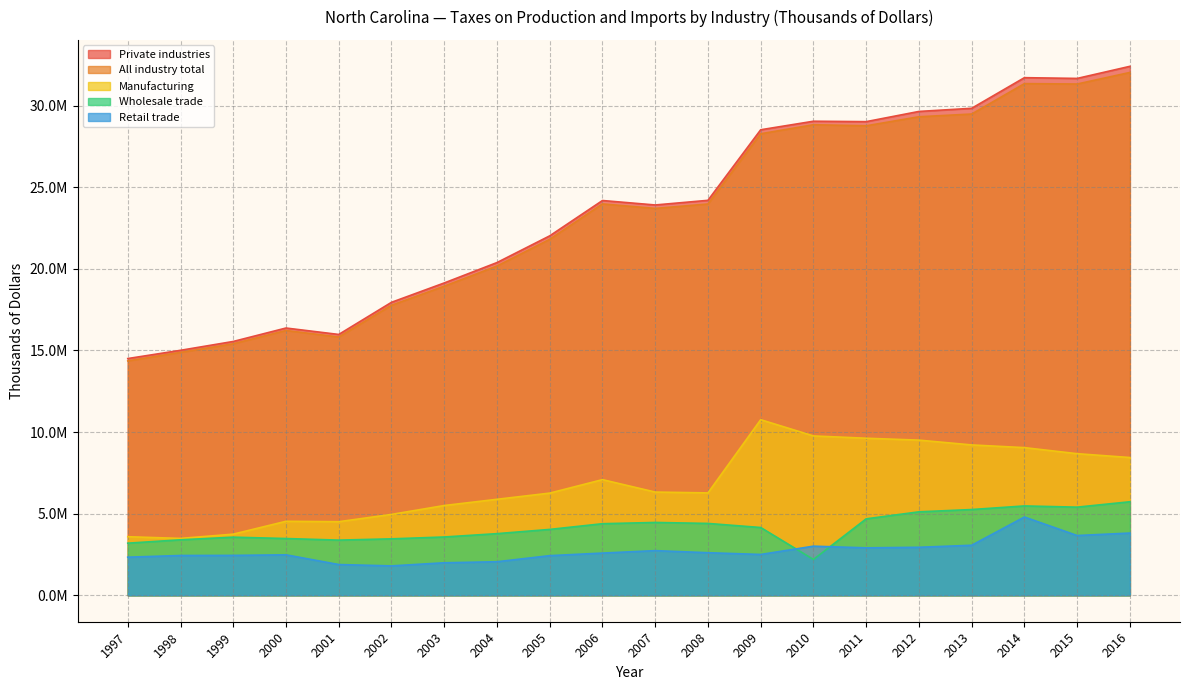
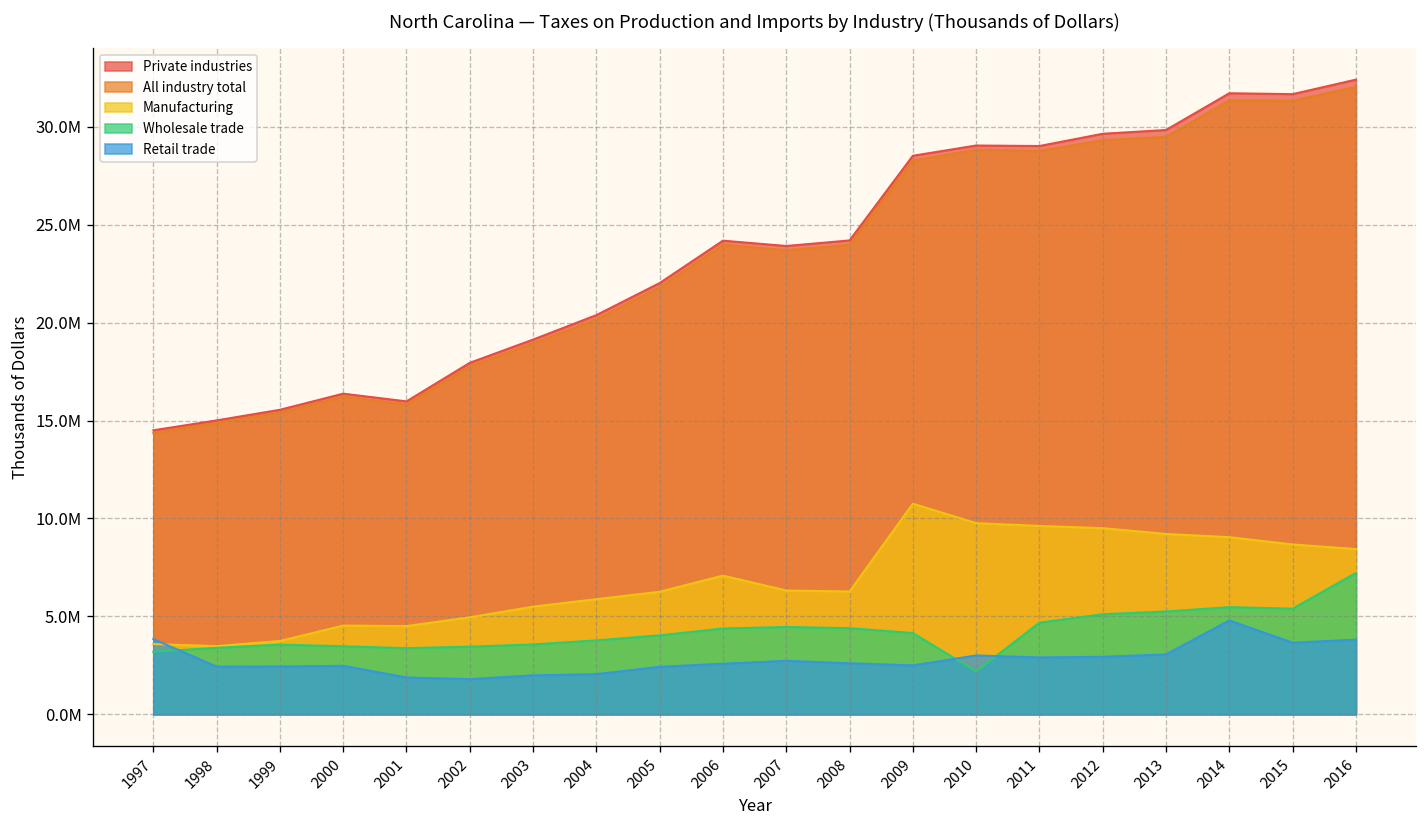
Retail trade, 1997: 2300000 -> 3800000
Wholesale trade, 2016: 5700000 -> 7200000
